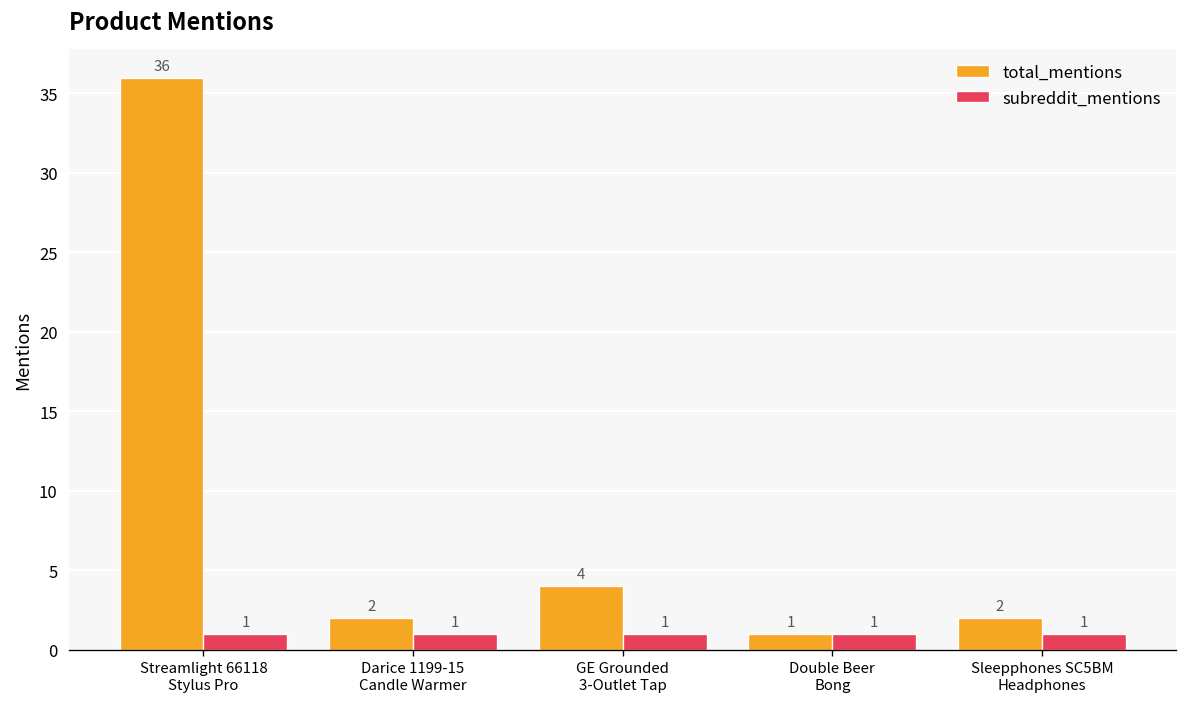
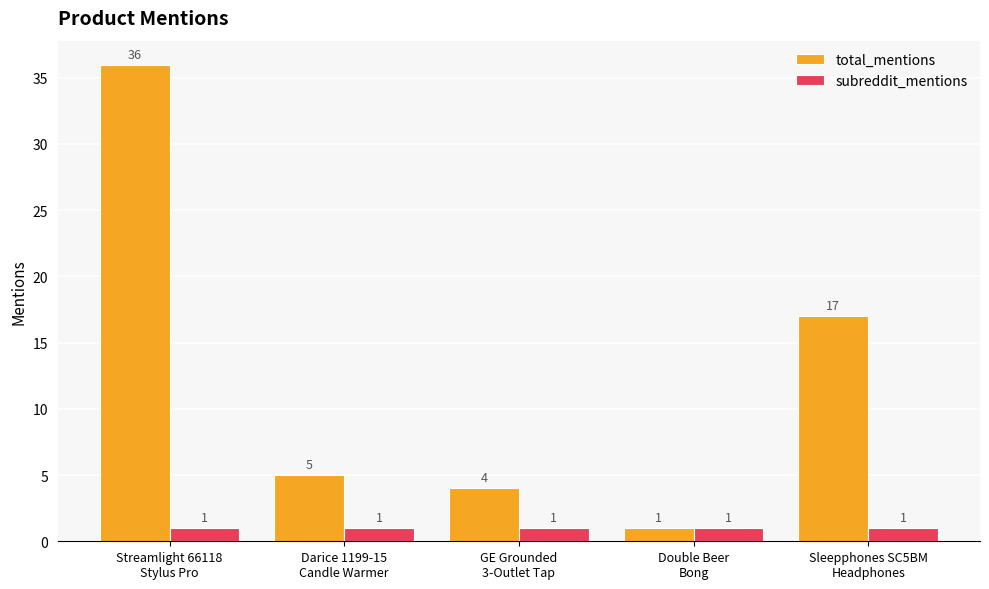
total_mentions, Darice 1199-15 Candle Warmer: 2 -> 5
total_mentions, Sleepphones SC5BM Headphones: 2 -> 17
